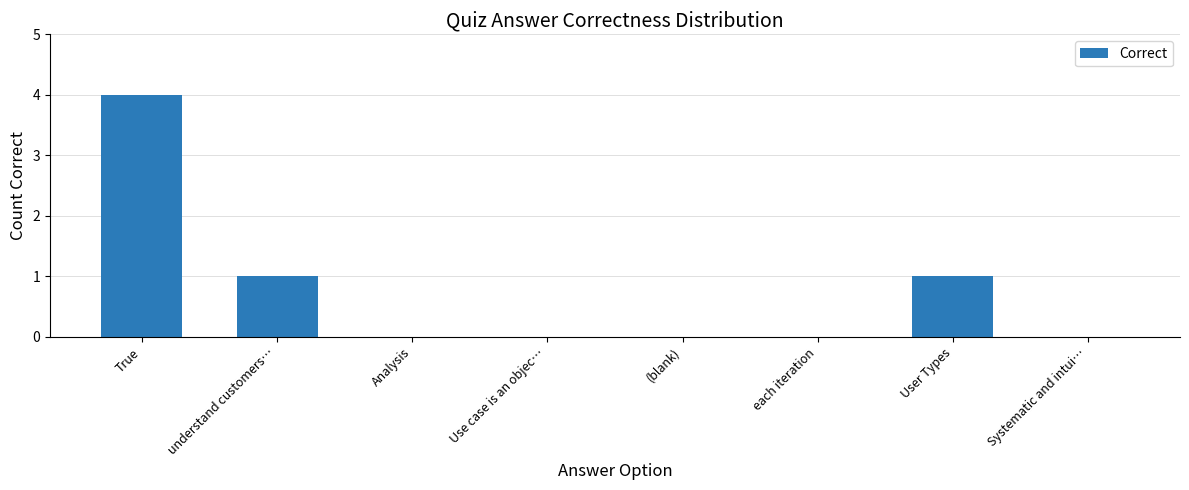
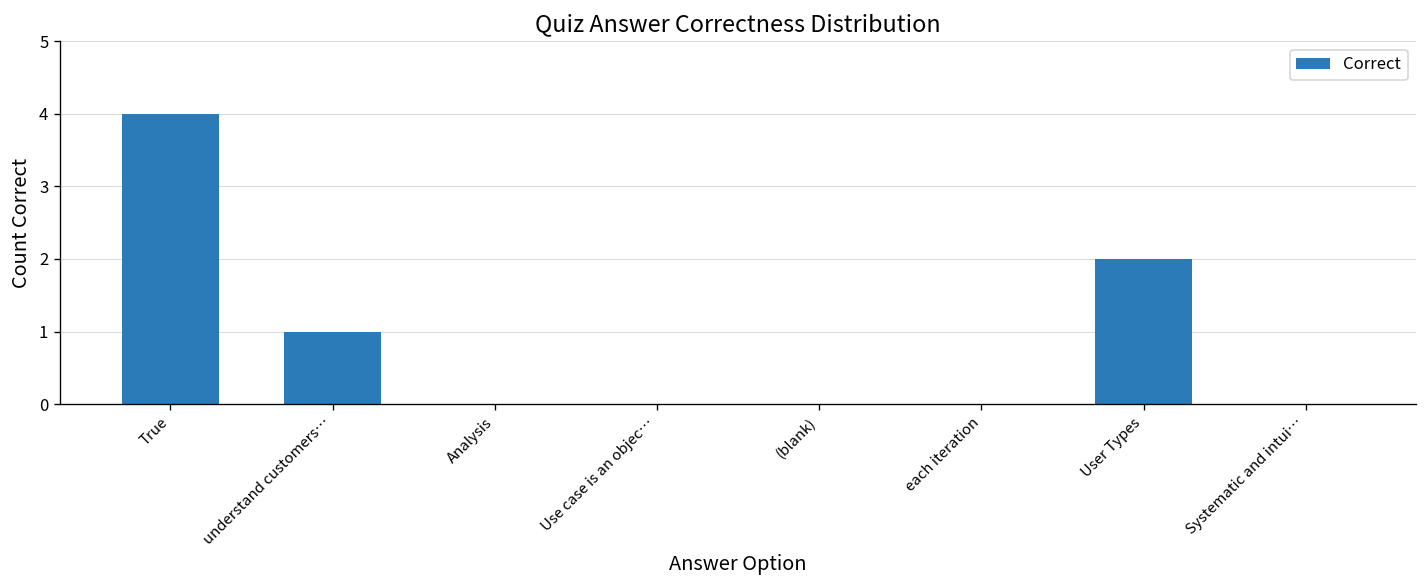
User Types: 1 -> 2
